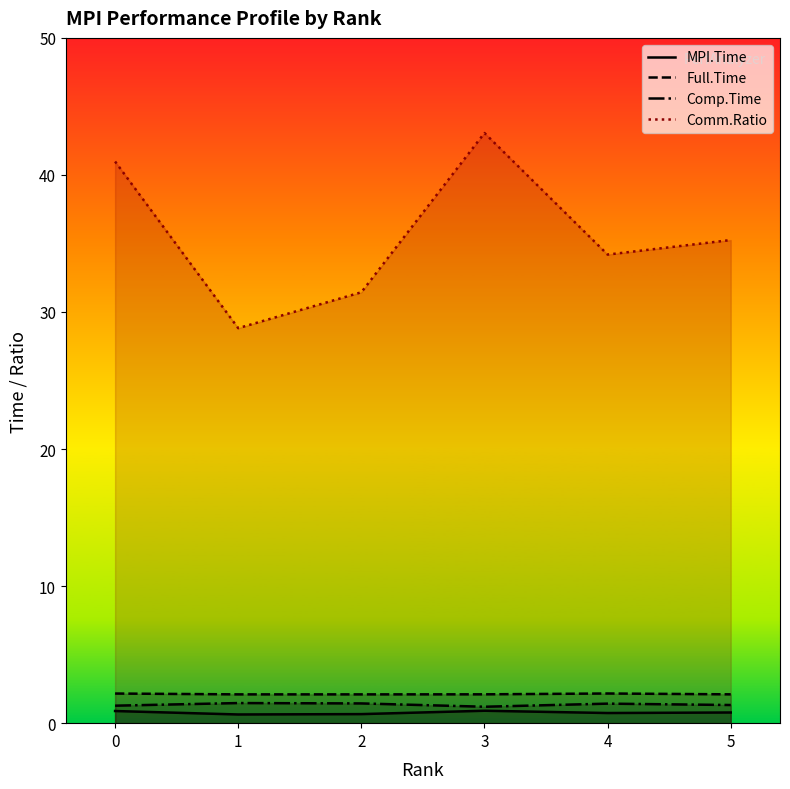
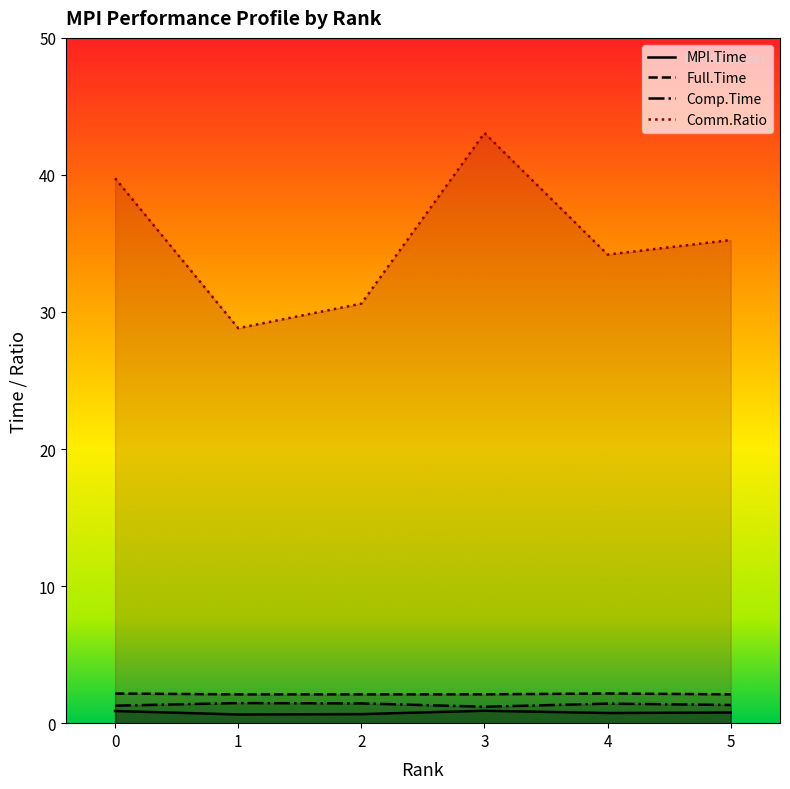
Comm.Ratio, 0: 41.0 -> 39.8
Comm.Ratio, 2: 31.4 -> 30.6
